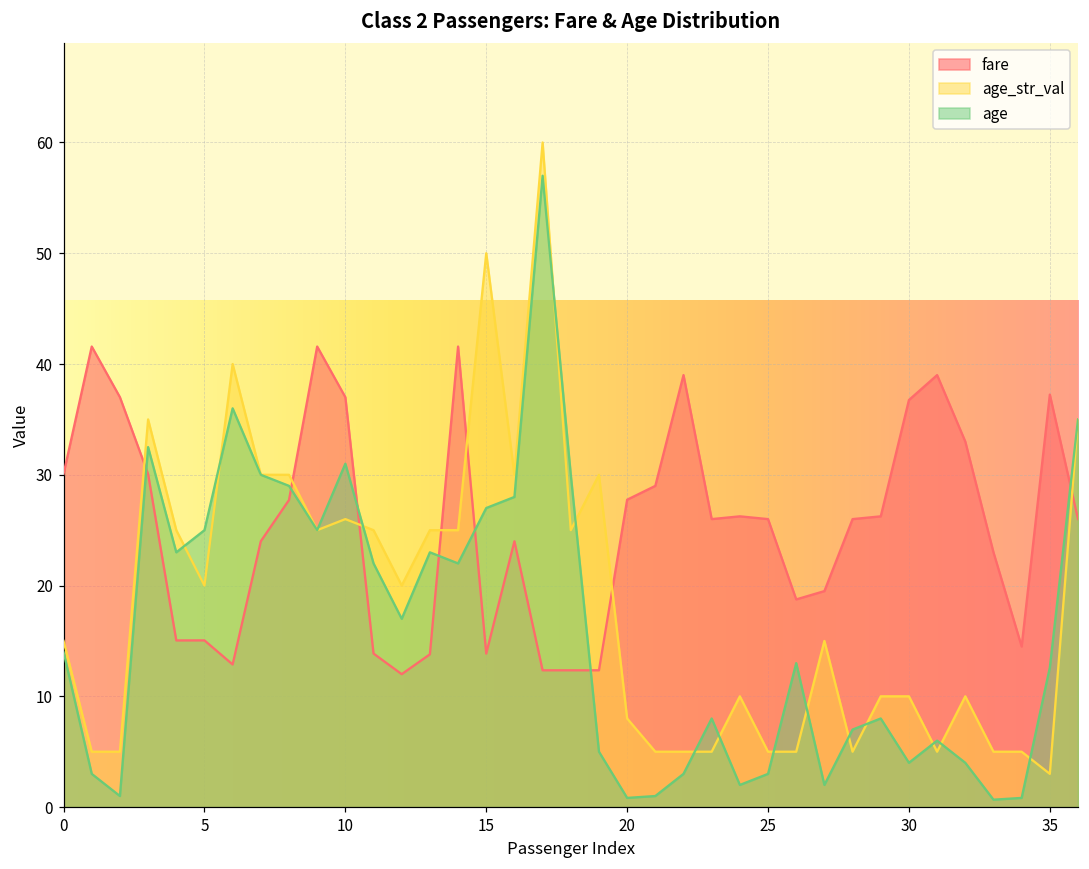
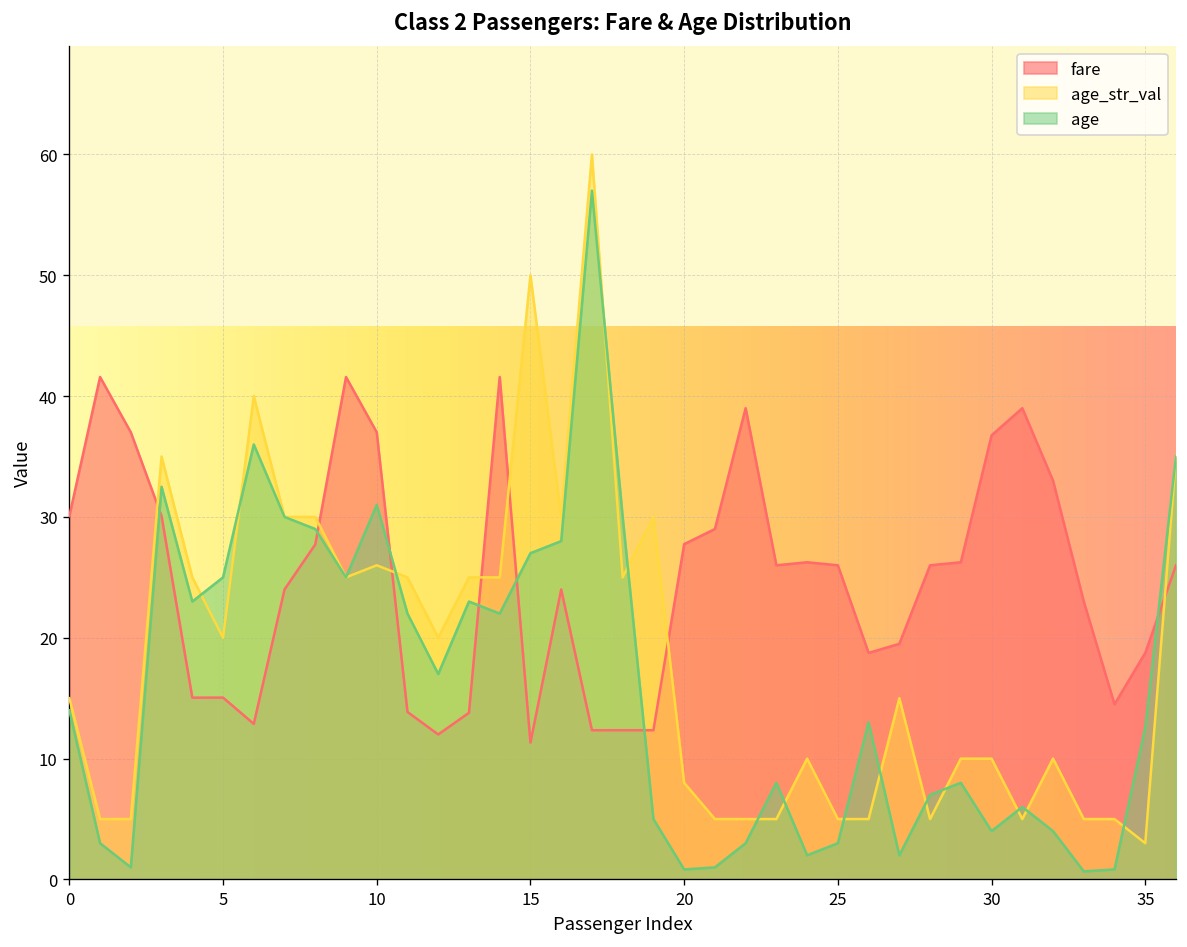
fare, 15: 13.9 -> 11.3
fare, 35: 37.2 -> 18.8
